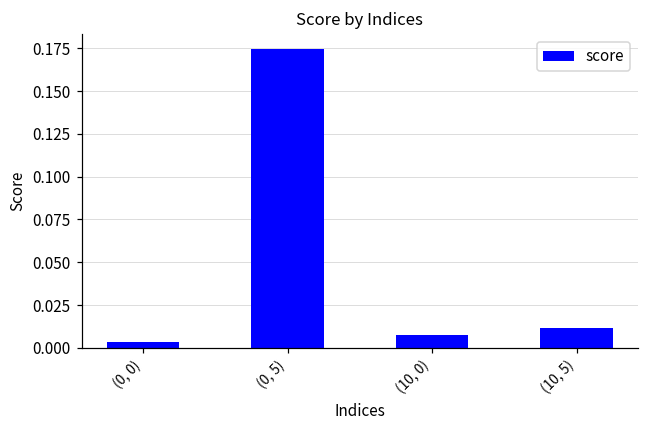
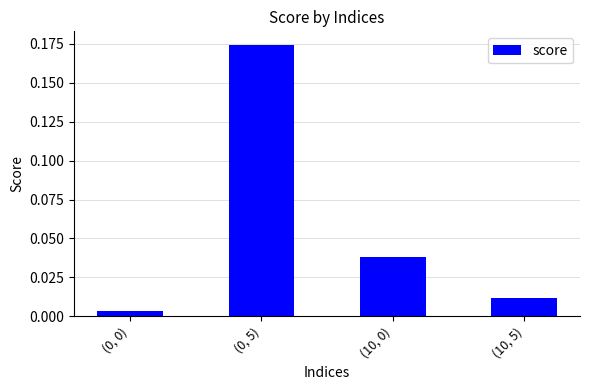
(10, 0): 0.008 -> 0.038
